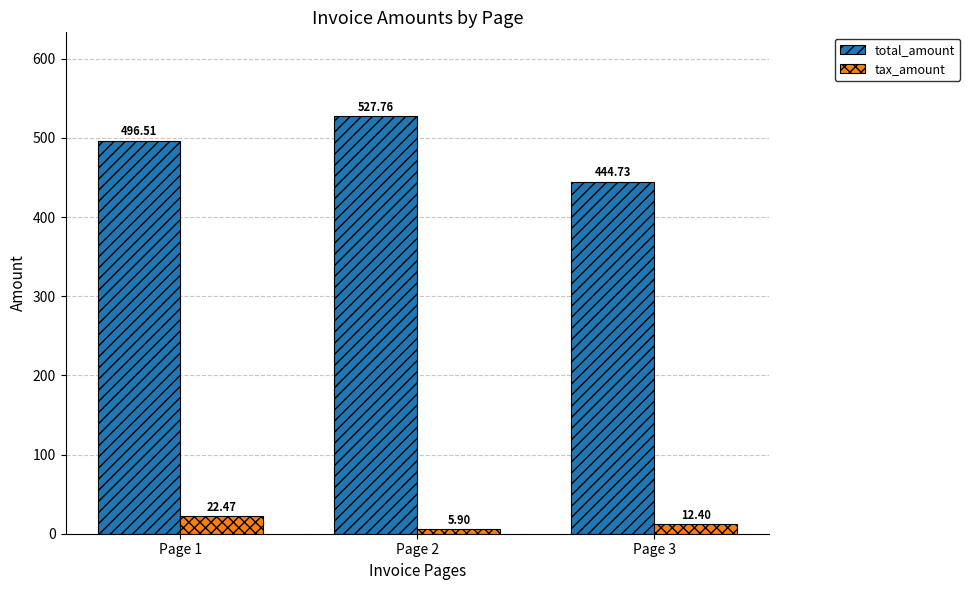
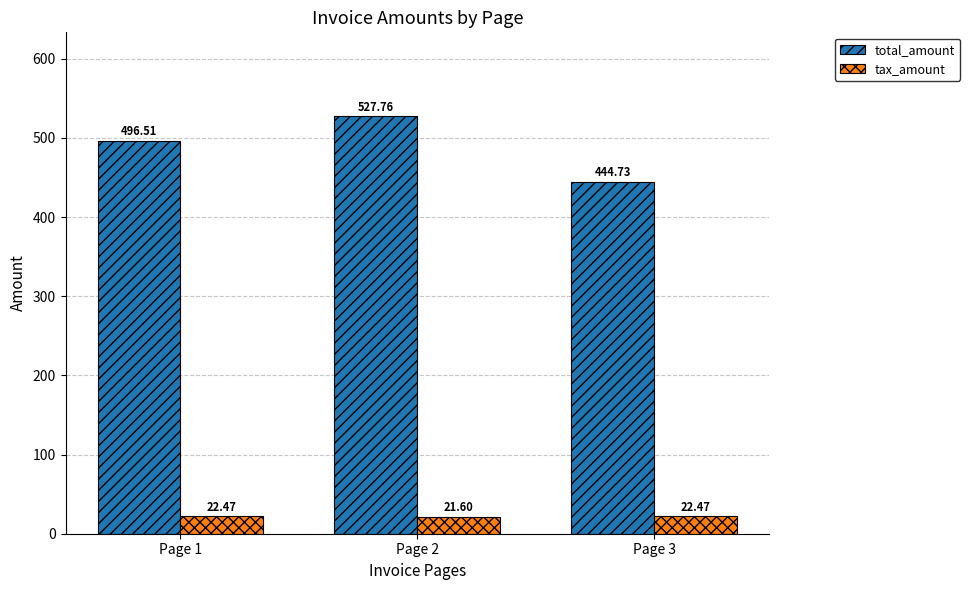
tax_amount, Page 2: 5.90 -> 21.60
tax_amount, Page 3: 12.40 -> 22.47
